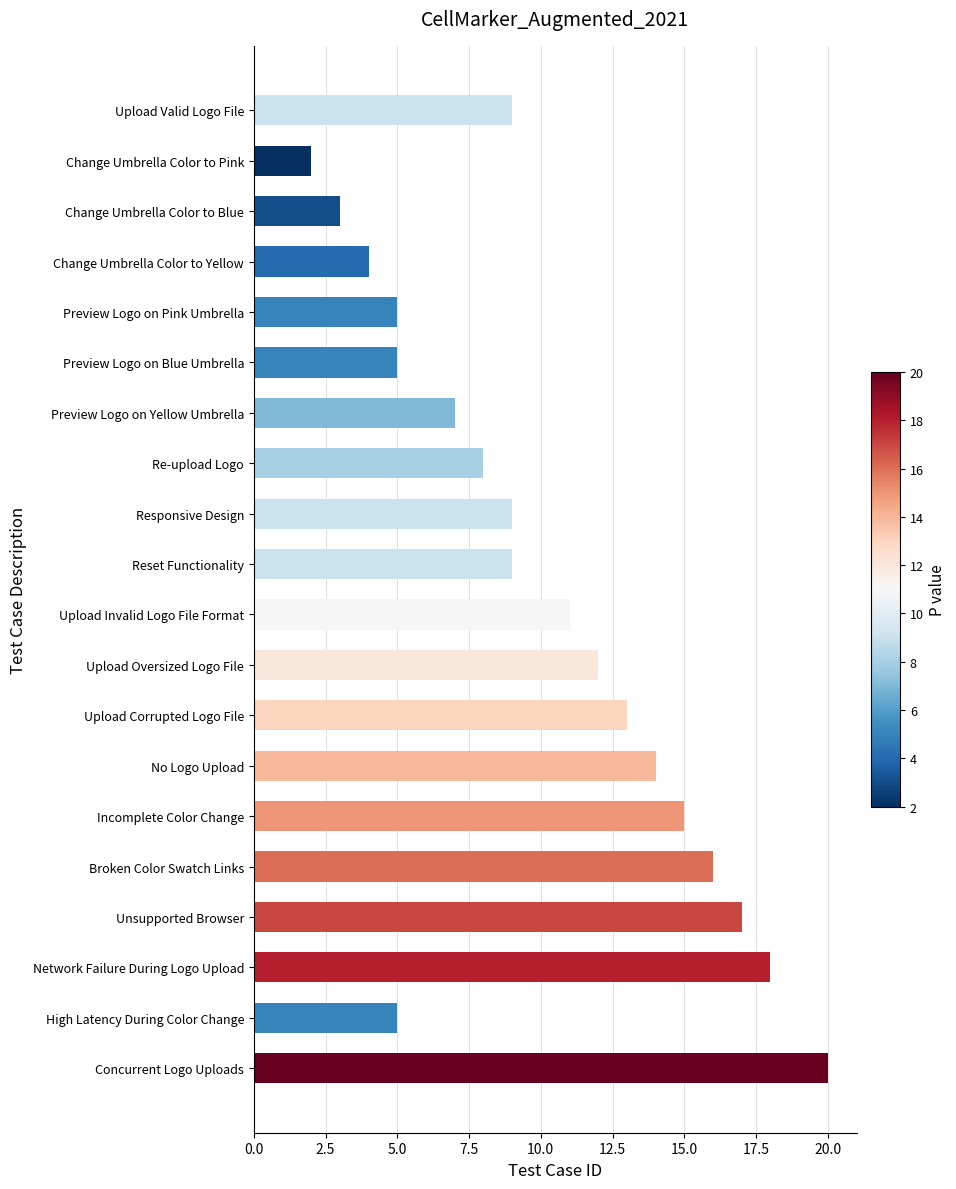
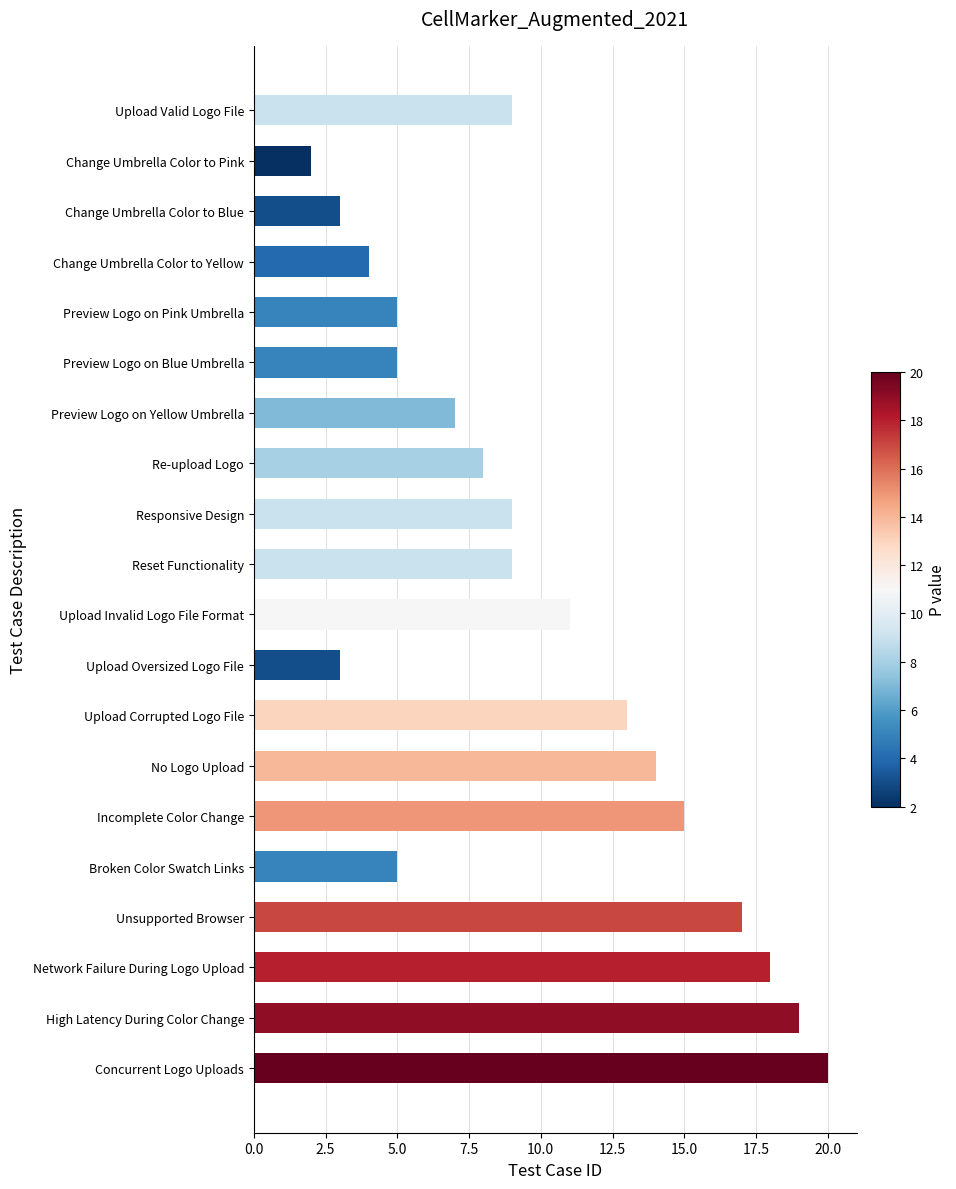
Upload Oversized Logo File: 12 -> 3
Broken Color Swatch Links: 16 -> 5
High Latency During Color Change: 5 -> 19
